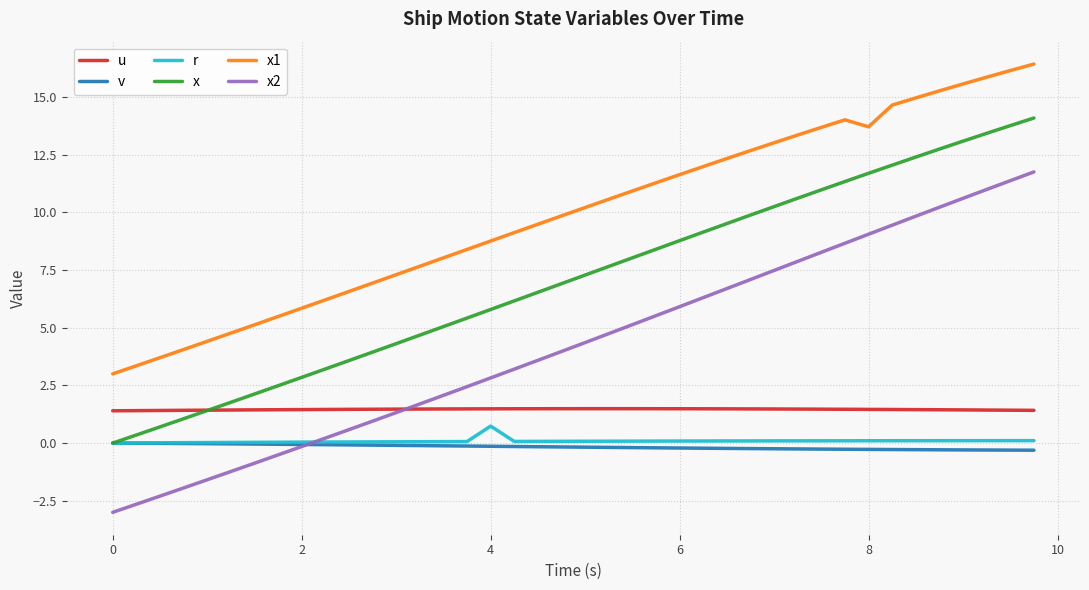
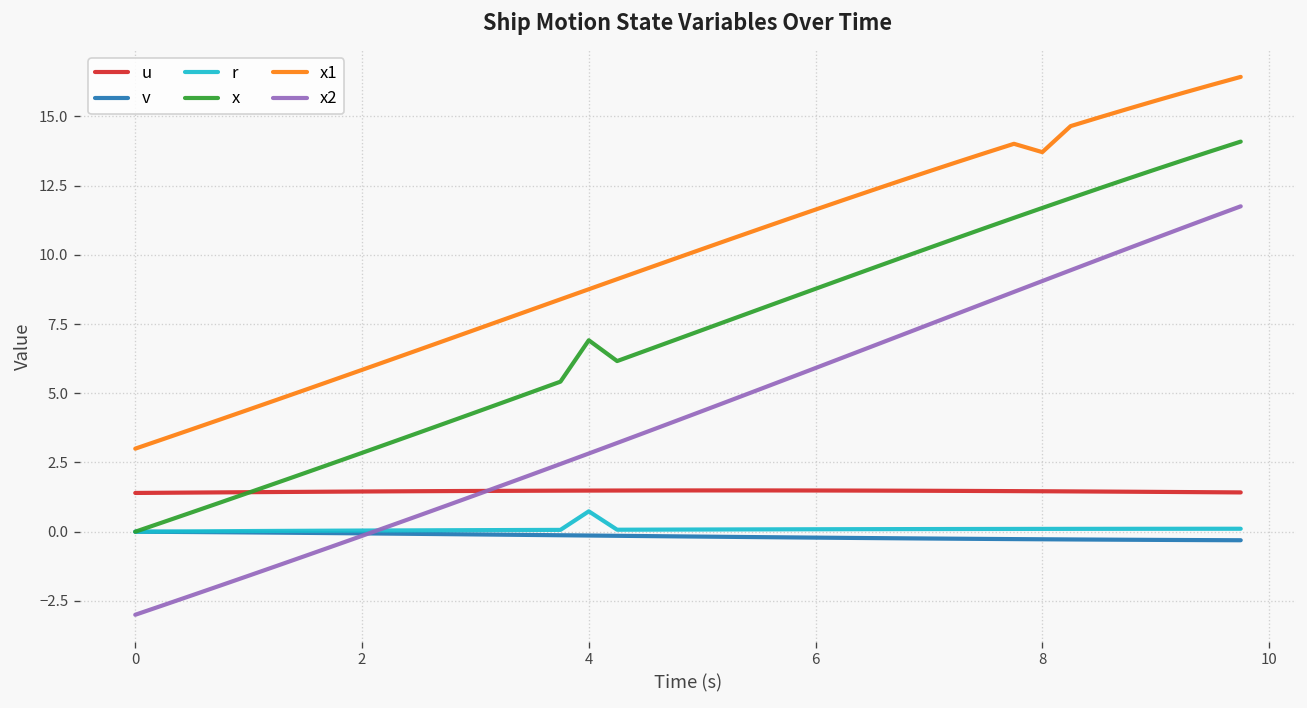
x, 4: 5.8 -> 6.9
